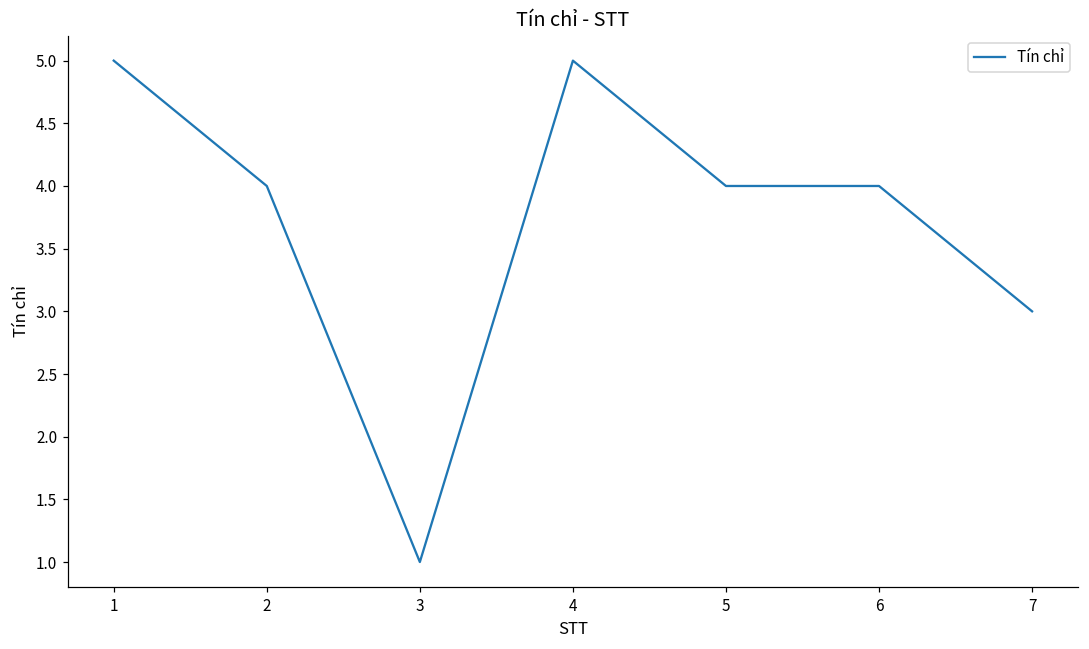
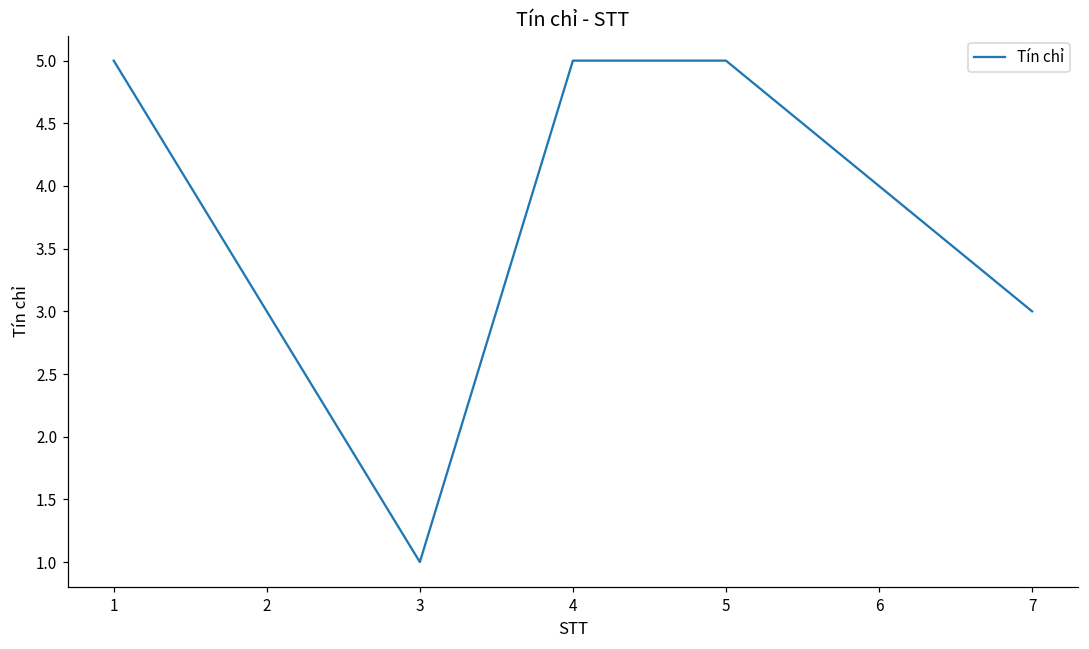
2: 4 -> 3
5: 4 -> 5
